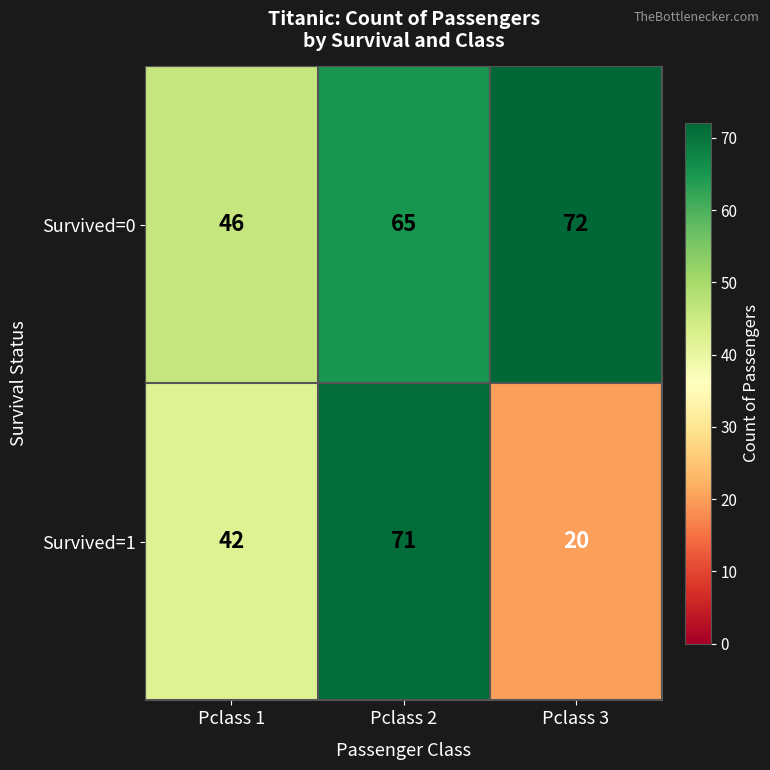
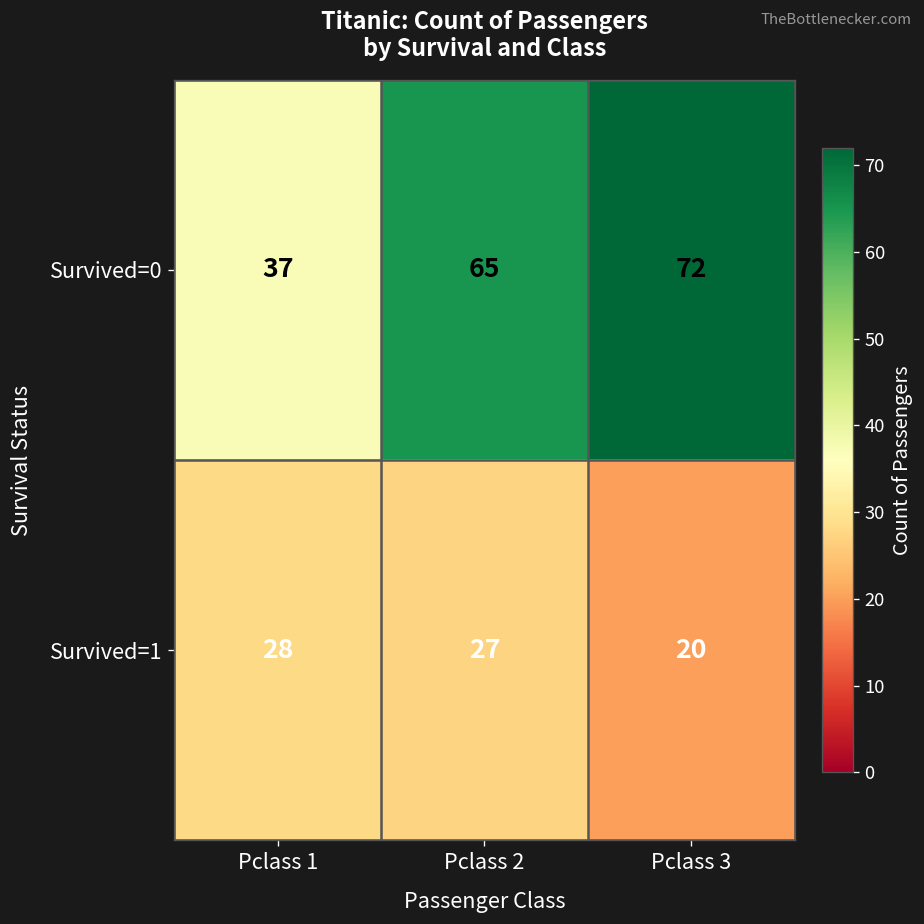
Survived=0, Pclass 1: 46 -> 37
Survived=1, Pclass 1: 42 -> 28
Survived=1, Pclass 2: 71 -> 27
